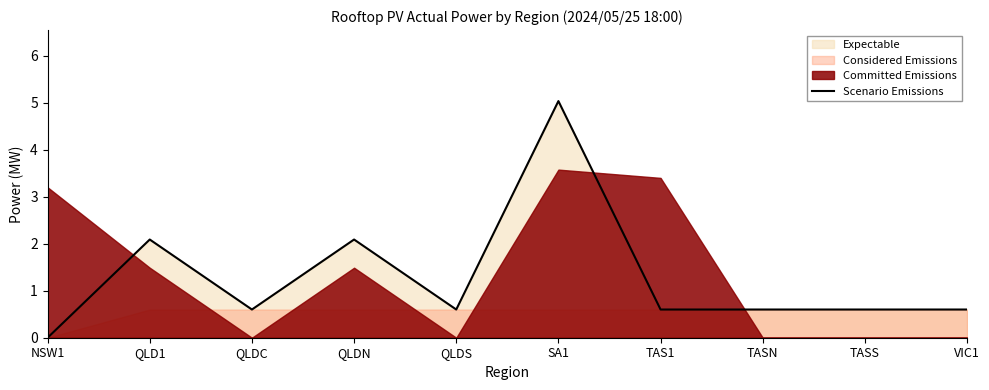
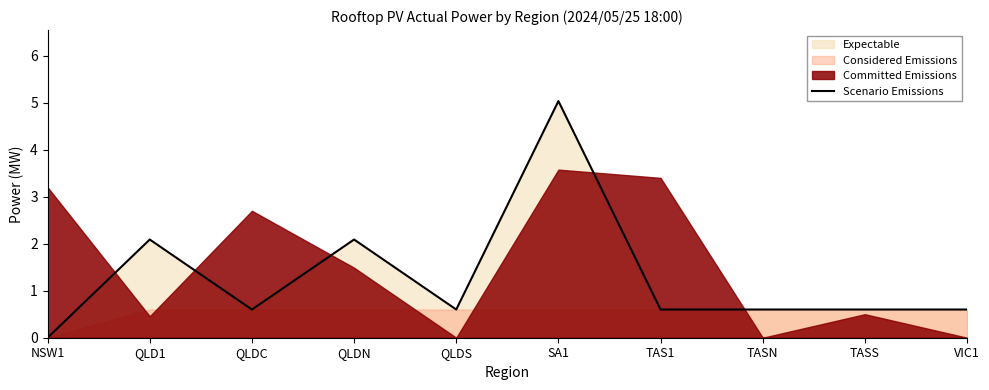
Committed Emissions, QLD1: 1.5 -> 0.5
Committed Emissions, QLDC: 0.0 -> 2.7
Committed Emissions, TASS: 0.0 -> 0.5
